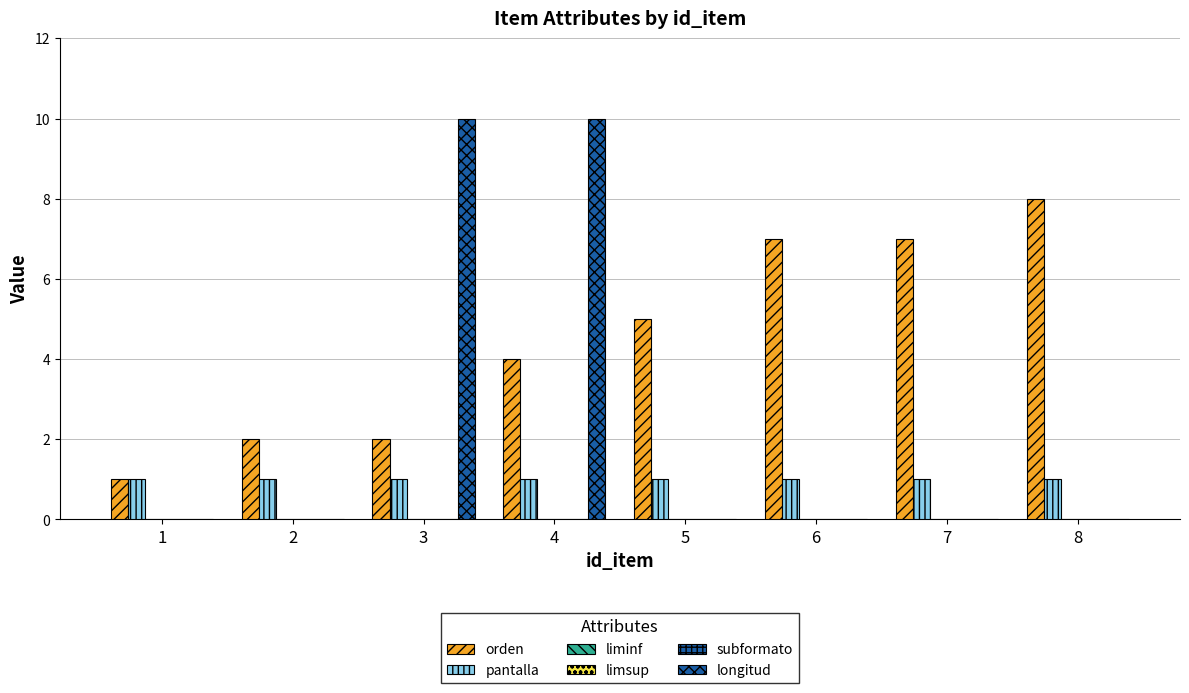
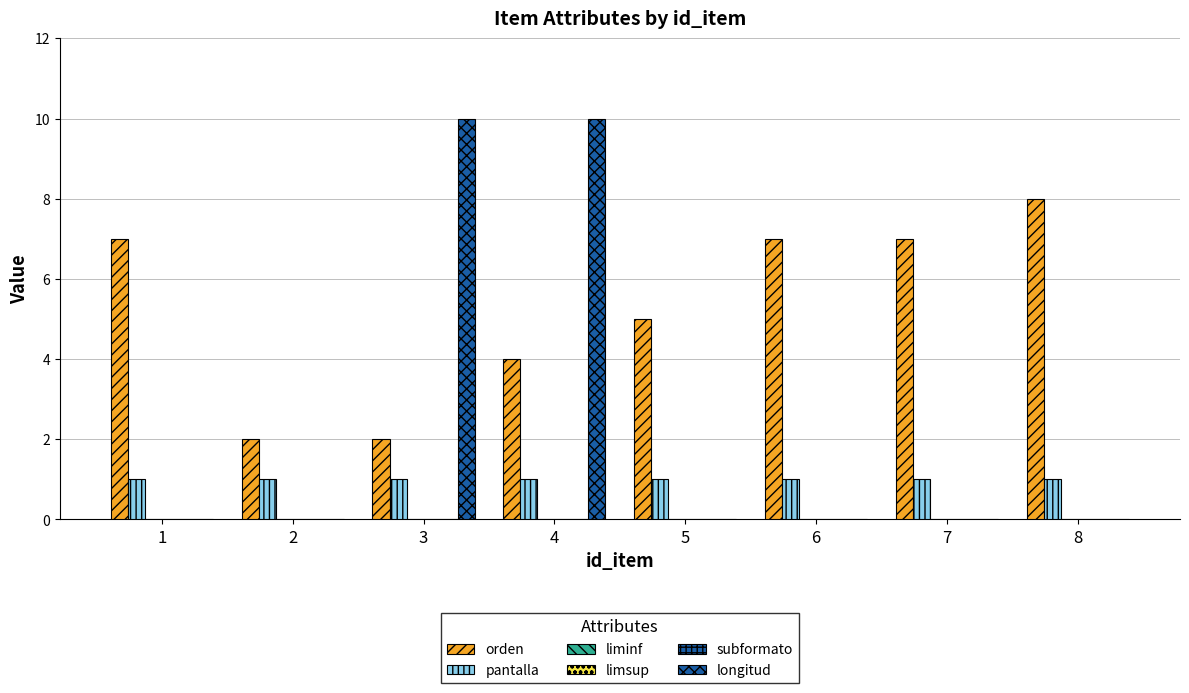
orden, 1: 1 -> 7
